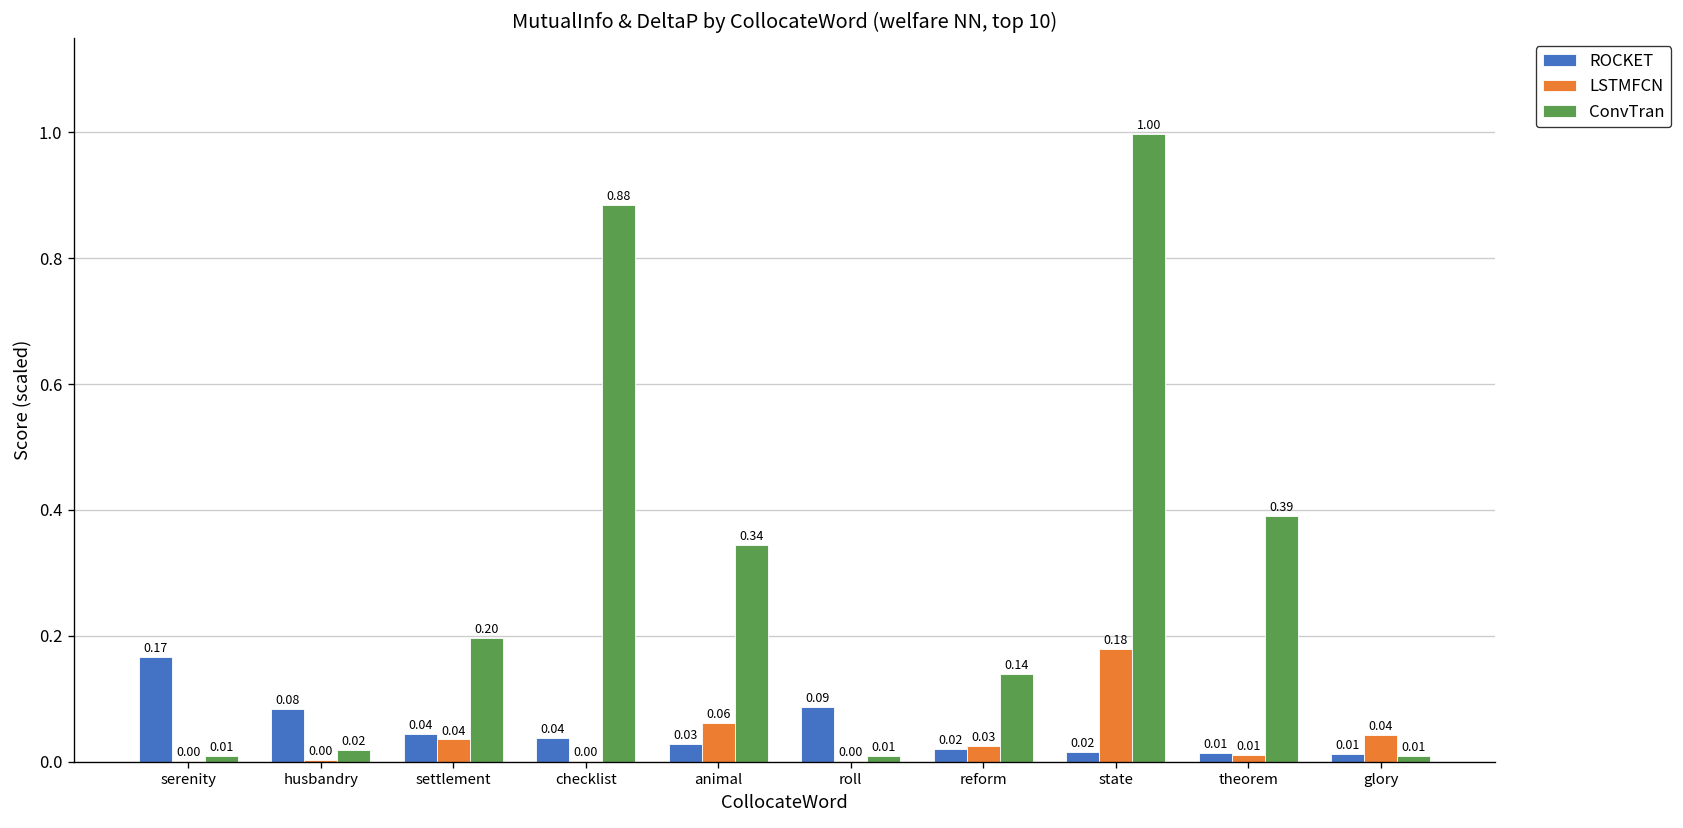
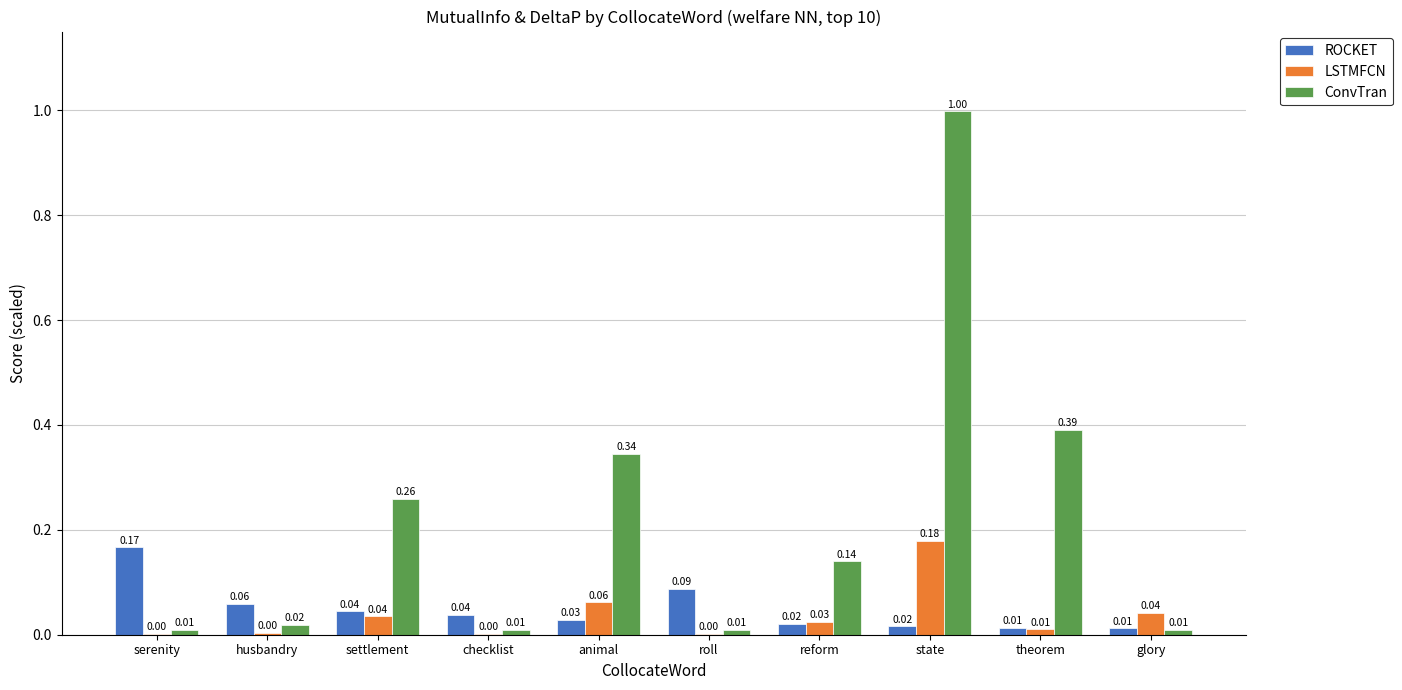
ROCKET, husbandry: 0.08 -> 0.06
ConvTran, settlement: 0.20 -> 0.26
ConvTran, checklist: 0.88 -> 0.01
